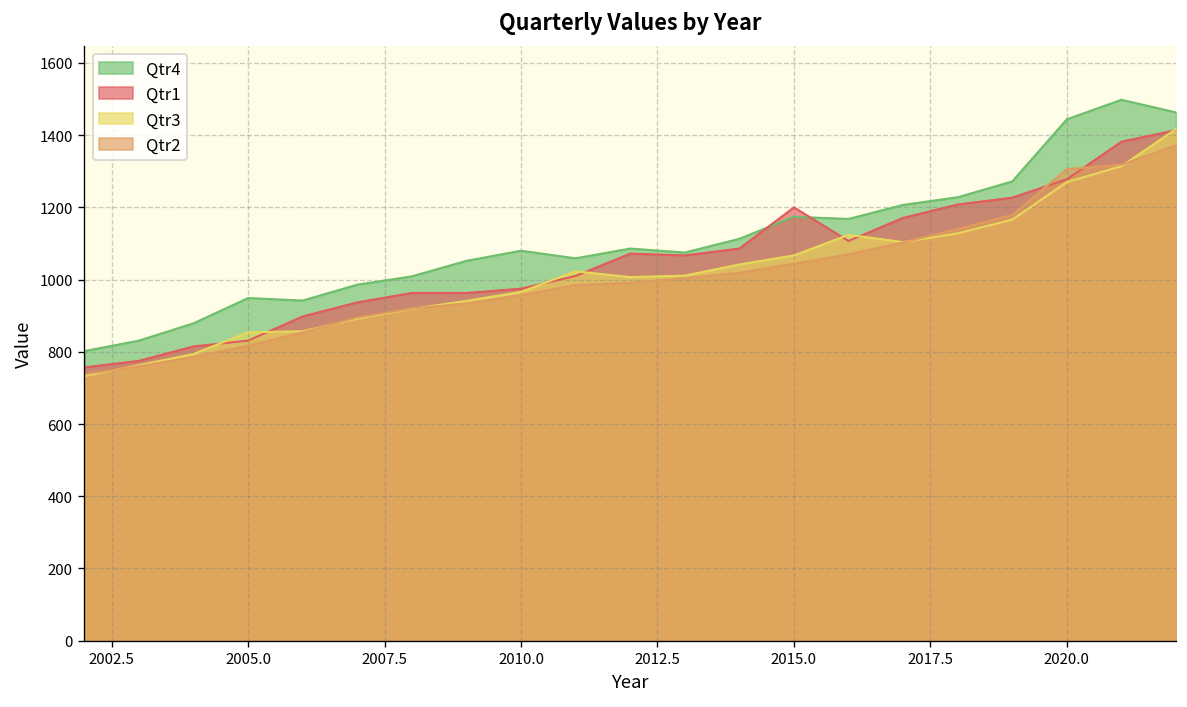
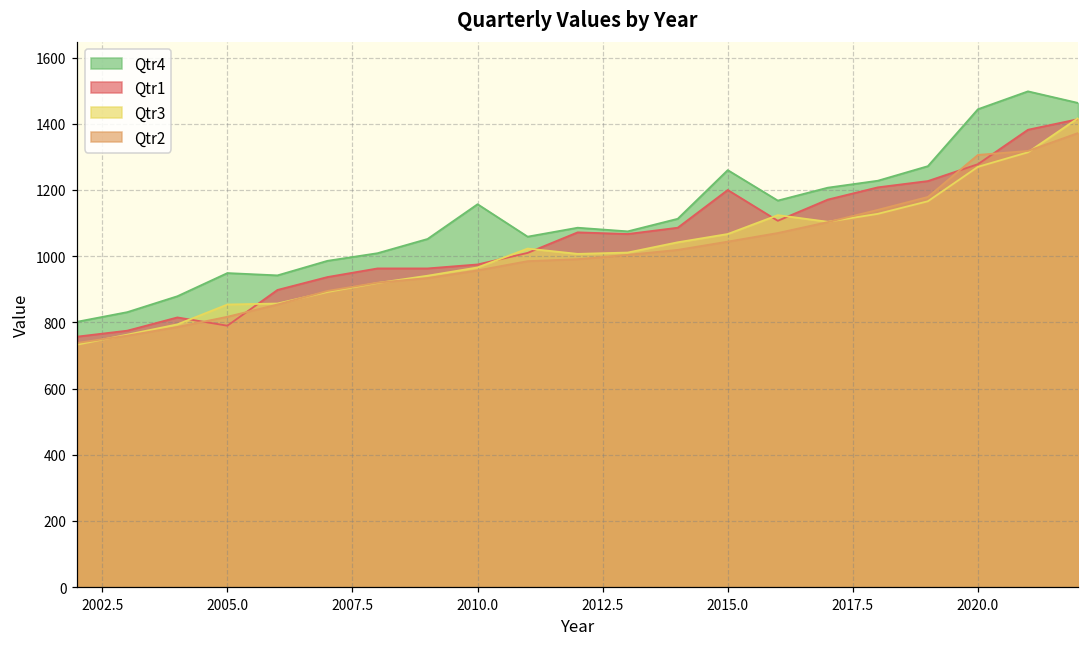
Qtr1, 2005.0: 830 -> 790
Qtr4, 2010.0: 1080 -> 1160
Qtr4, 2015.0: 1170 -> 1260
